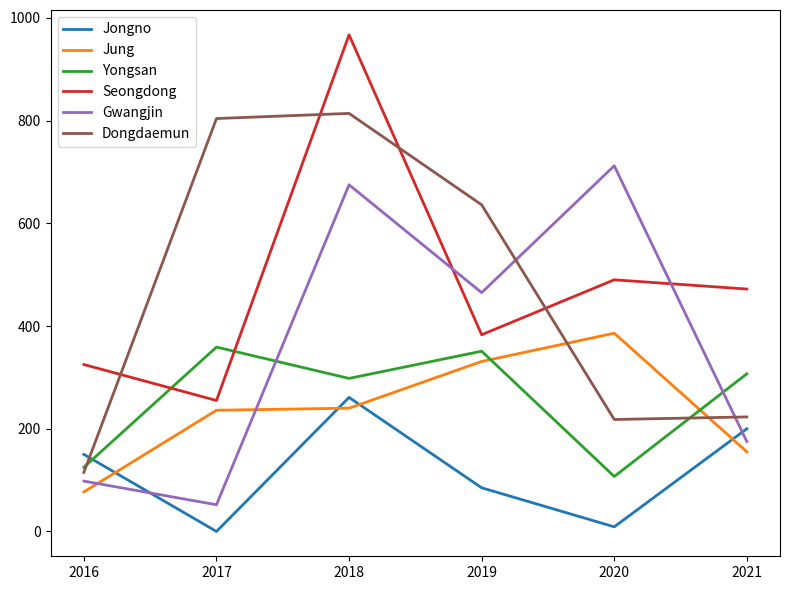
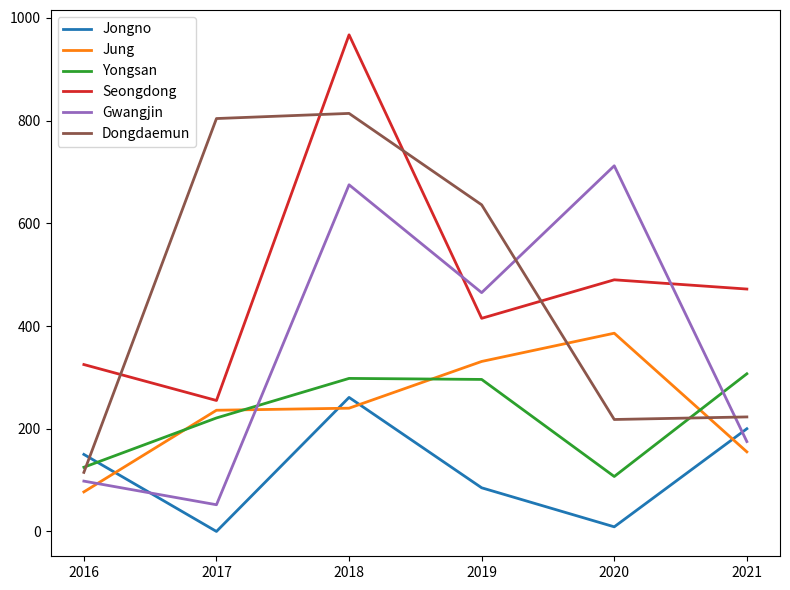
Yongsan, 2017: 360 -> 220
Yongsan, 2019: 350 -> 300
Seongdong, 2019: 380 -> 420
